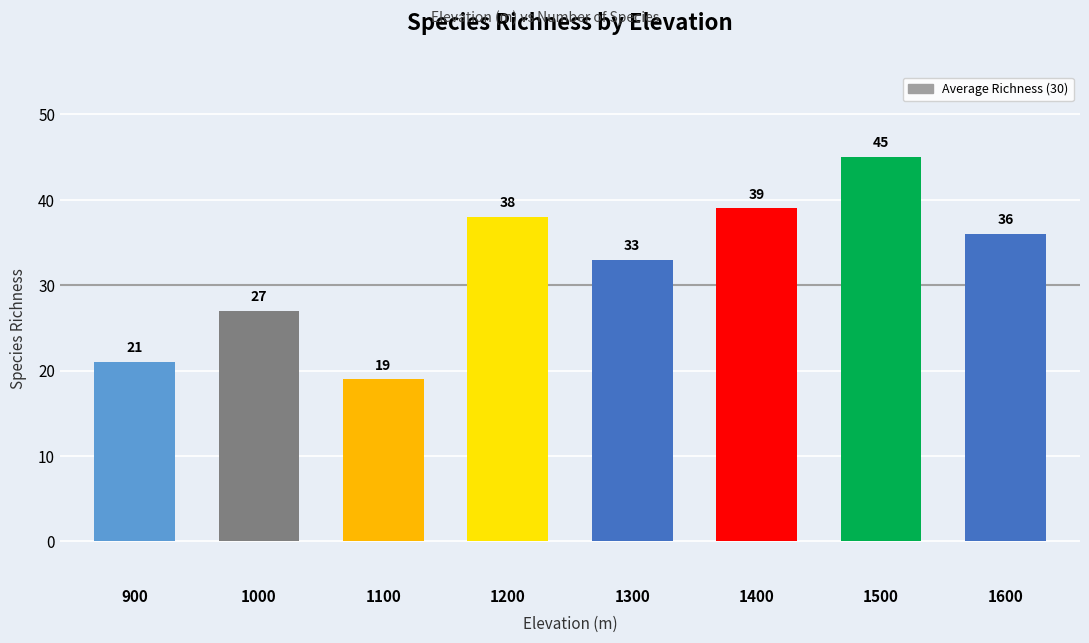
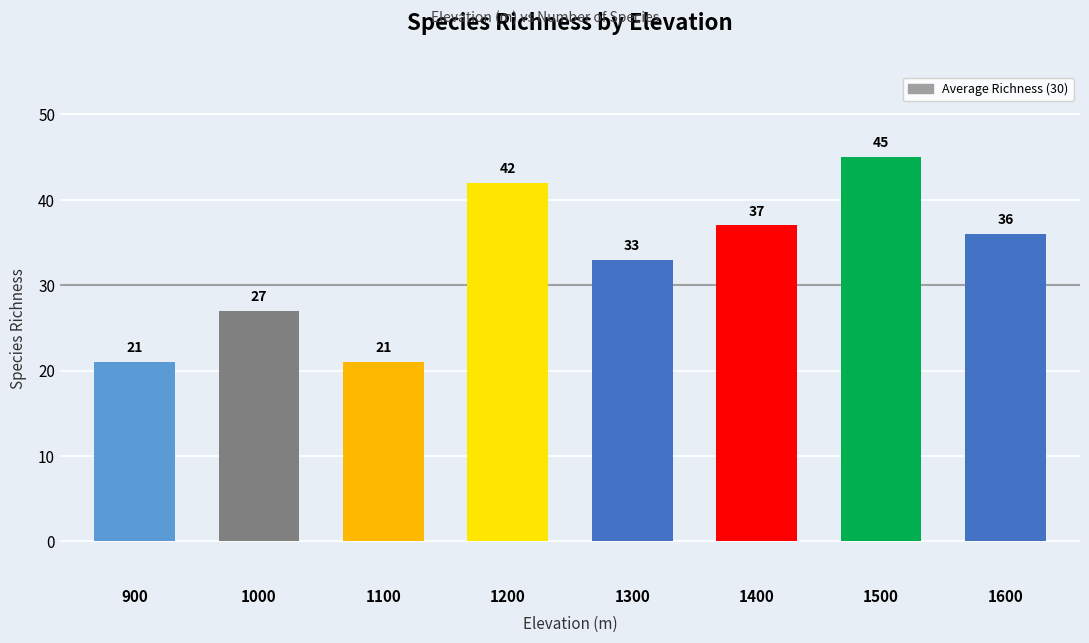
1100: 19 -> 21
1200: 38 -> 42
1400: 39 -> 37
